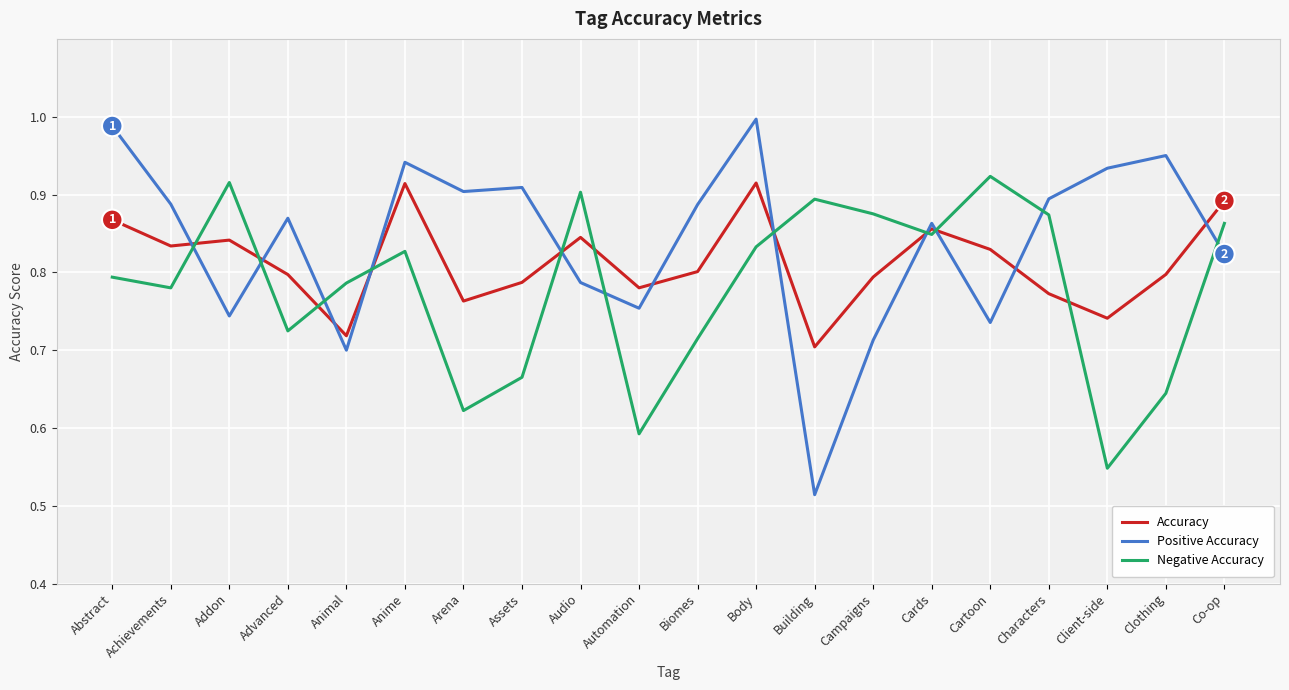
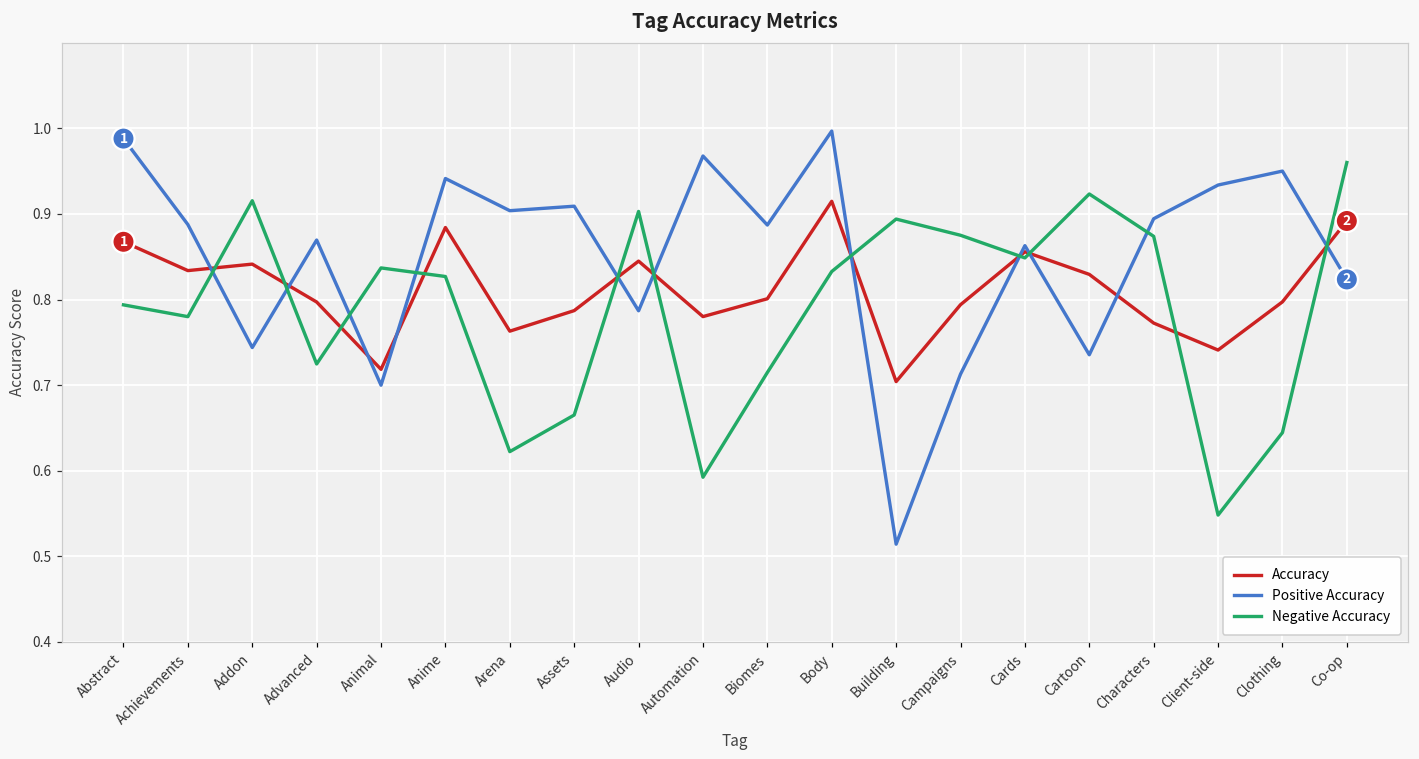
Negative Accuracy, Animal: 0.79 -> 0.84
Accuracy, Anime: 0.91 -> 0.88
Positive Accuracy, Automation: 0.75 -> 0.97
Negative Accuracy, Co-op: 0.86 -> 0.96
